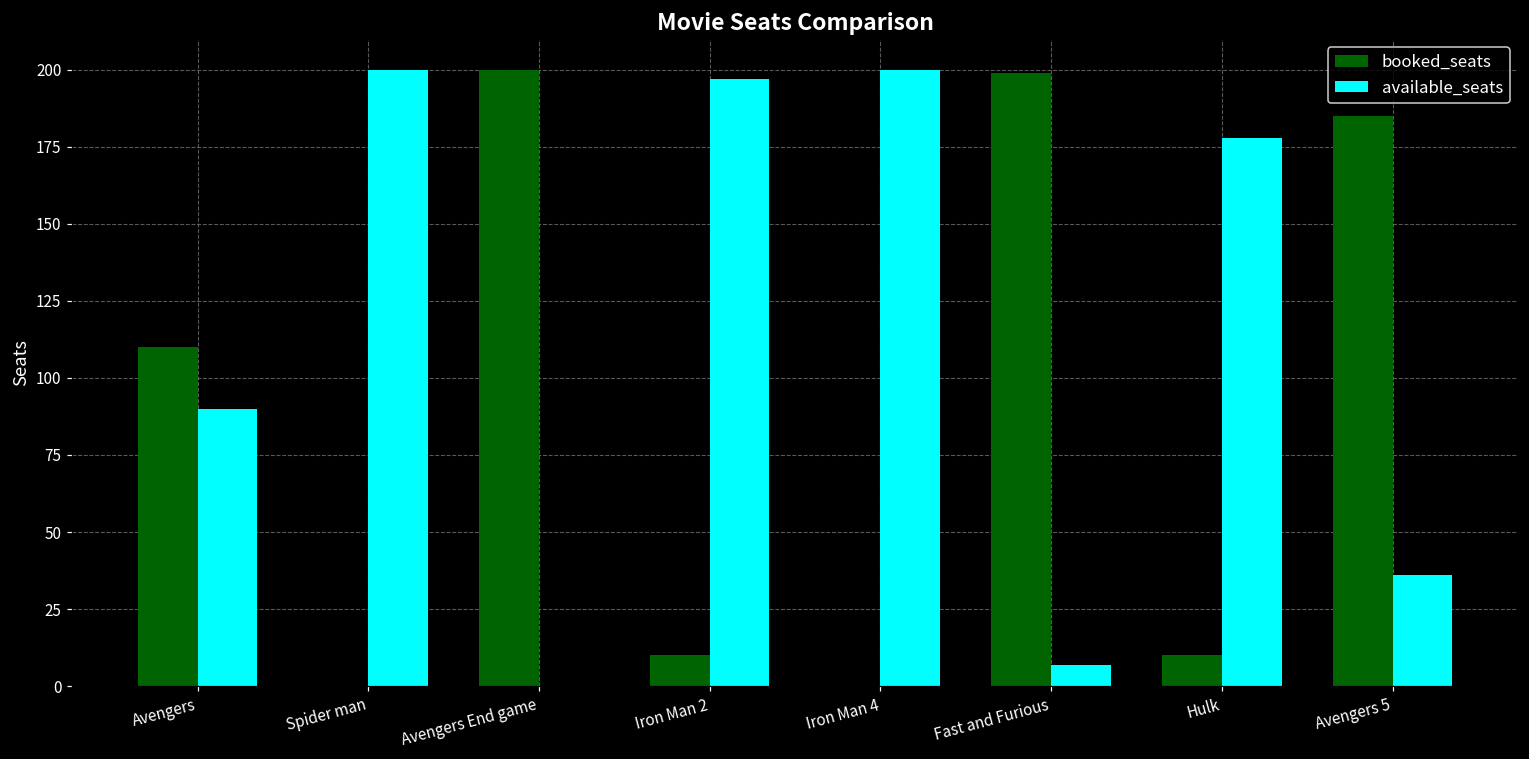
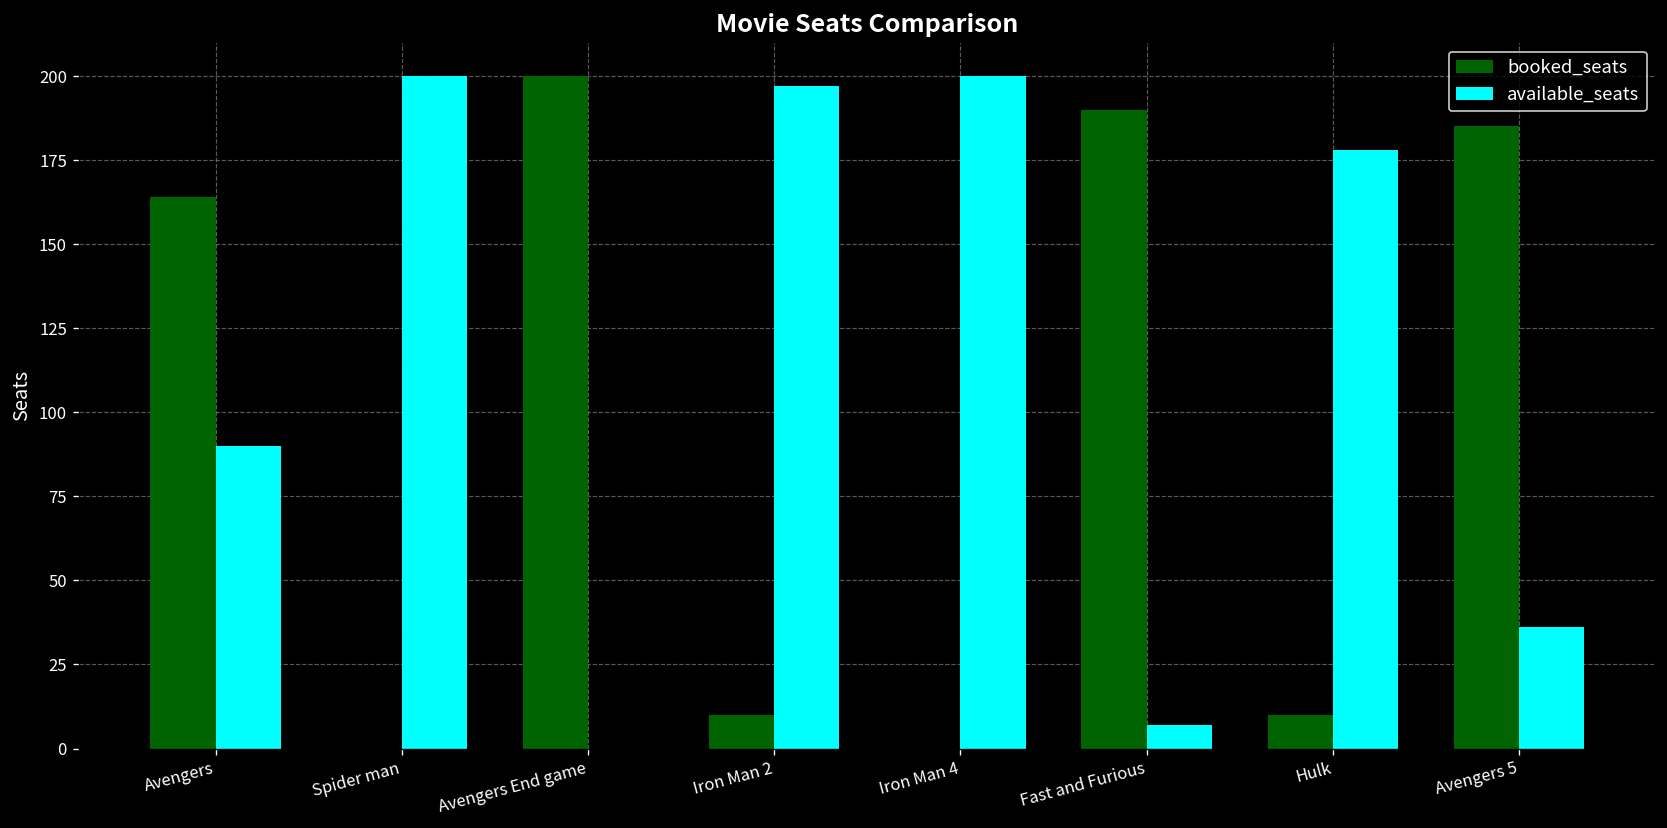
booked_seats, Avengers: 110 -> 164
booked_seats, Fast and Furious: 199 -> 190
